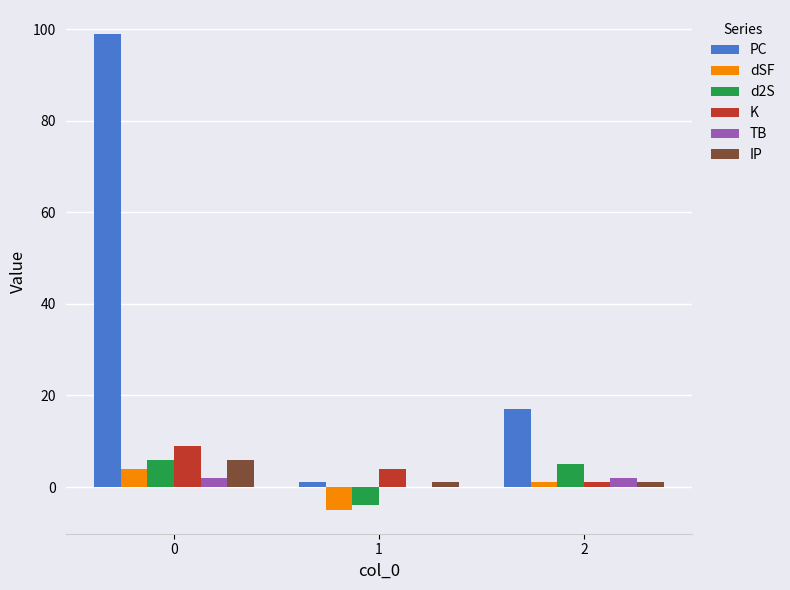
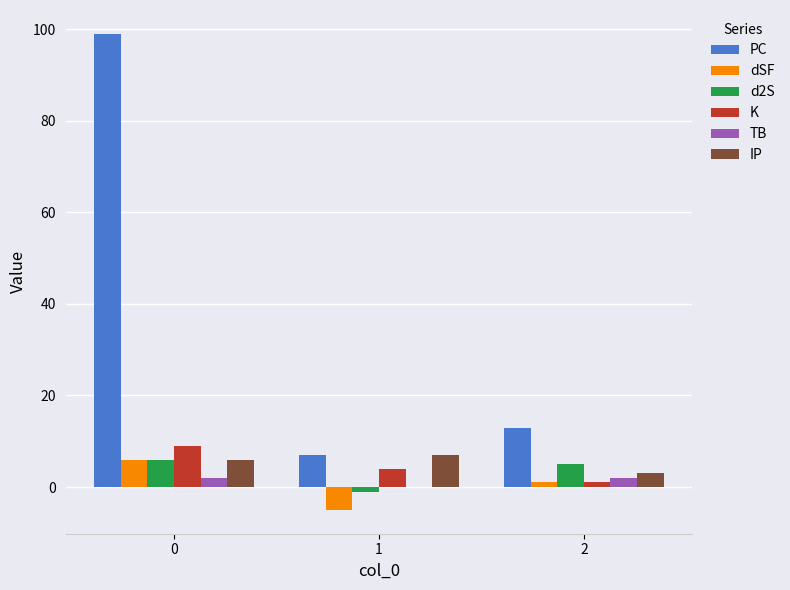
dSF, 0: 4 -> 6
PC, 1: 1 -> 7
d2S, 1: -4 -> -1
IP, 1: 1 -> 7
PC, 2: 17 -> 13
IP, 2: 1 -> 3
